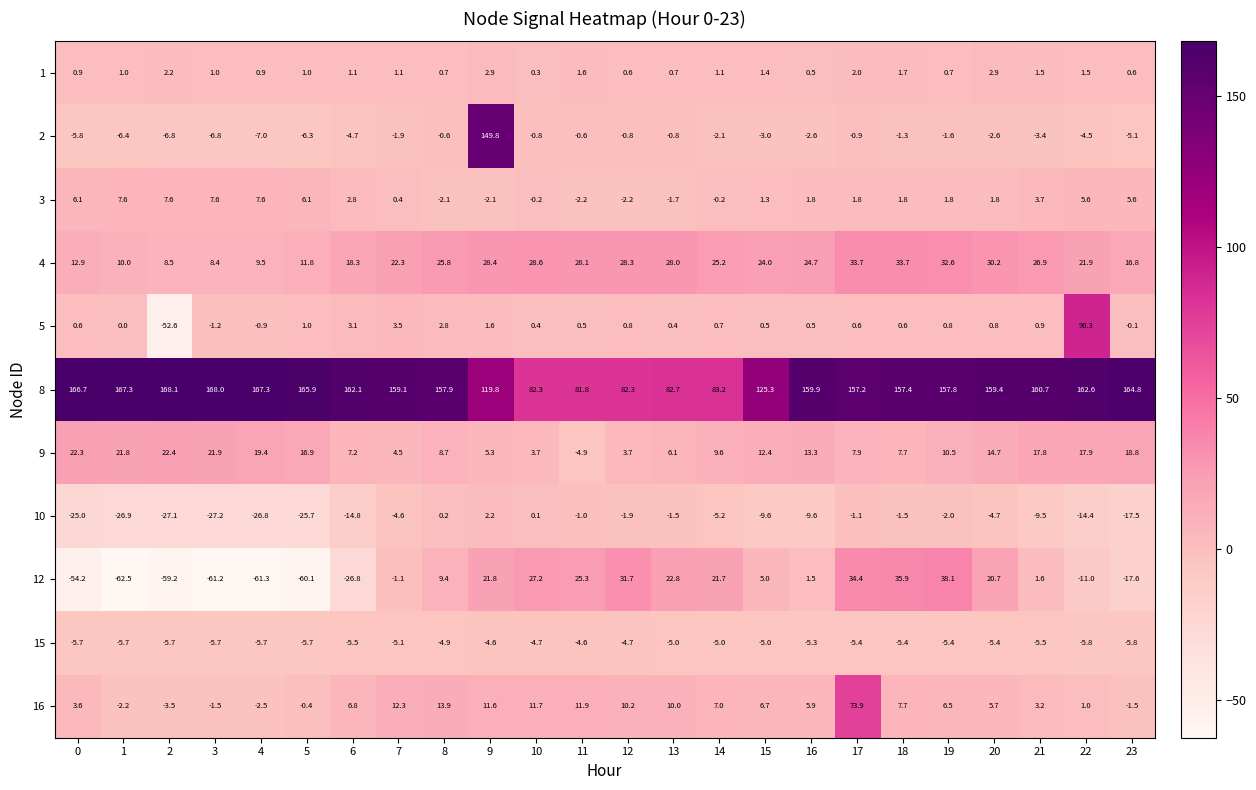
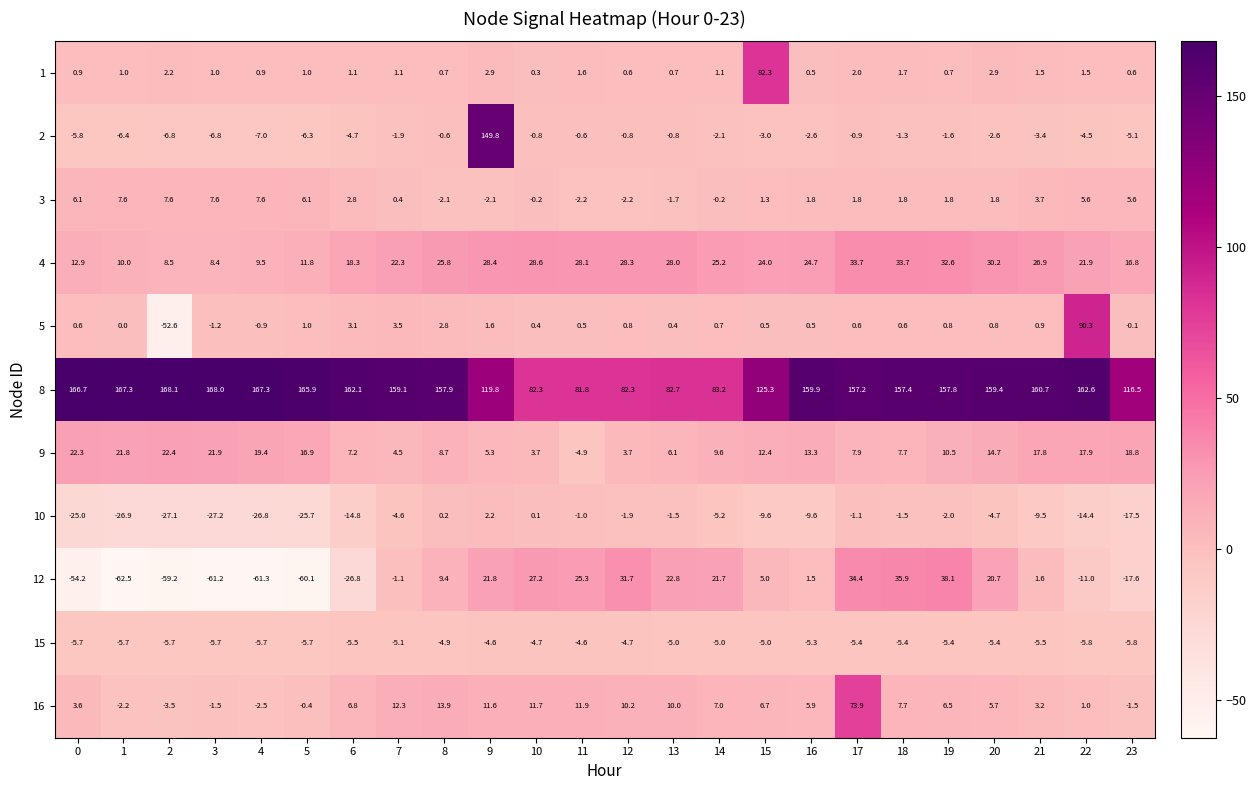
1, 15: 1.4 -> 82.3
8, 23: 164.8 -> 116.5
